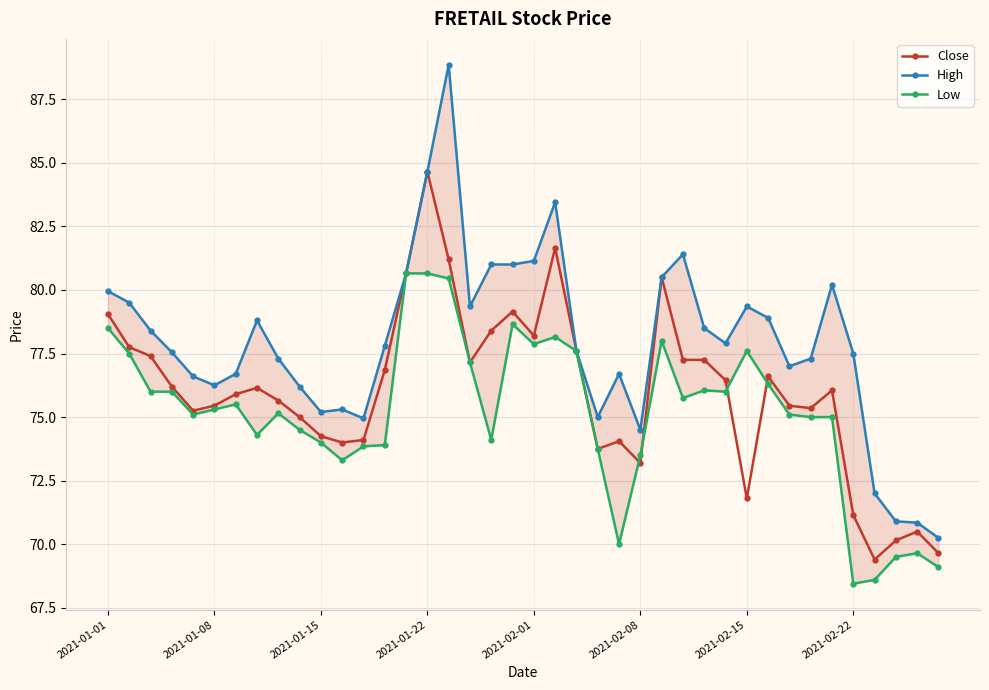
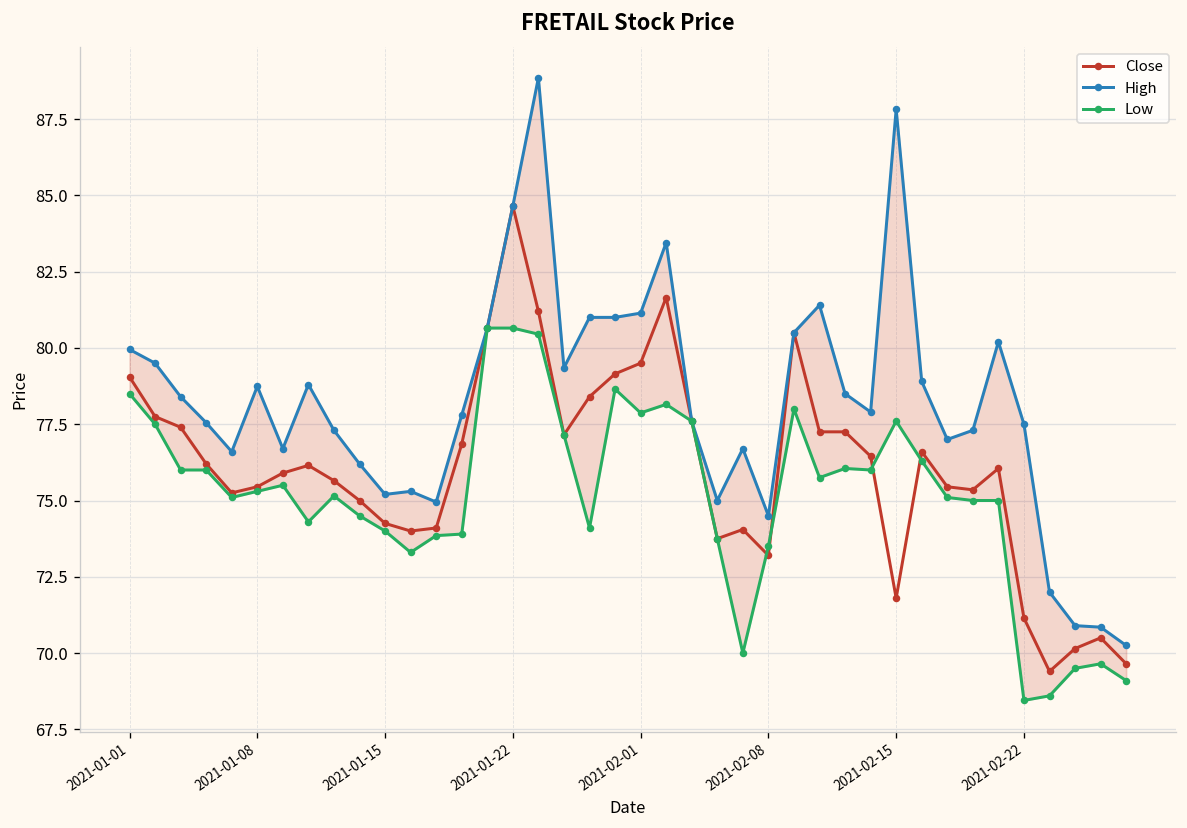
High, 2021-01-08: 76.3 -> 78.7
Close, 2021-02-01: 78.2 -> 79.5
High, 2021-02-15: 79.4 -> 87.8
